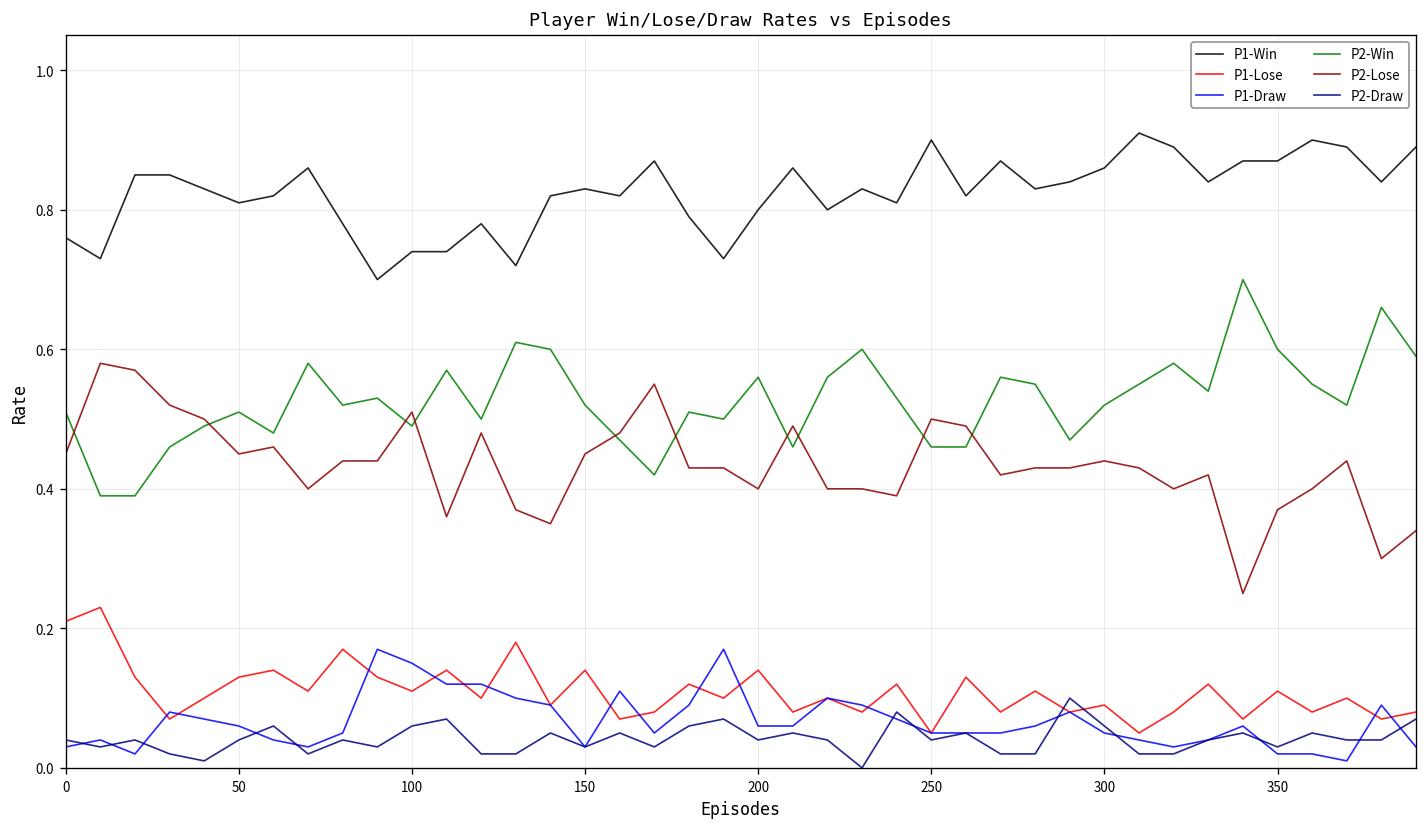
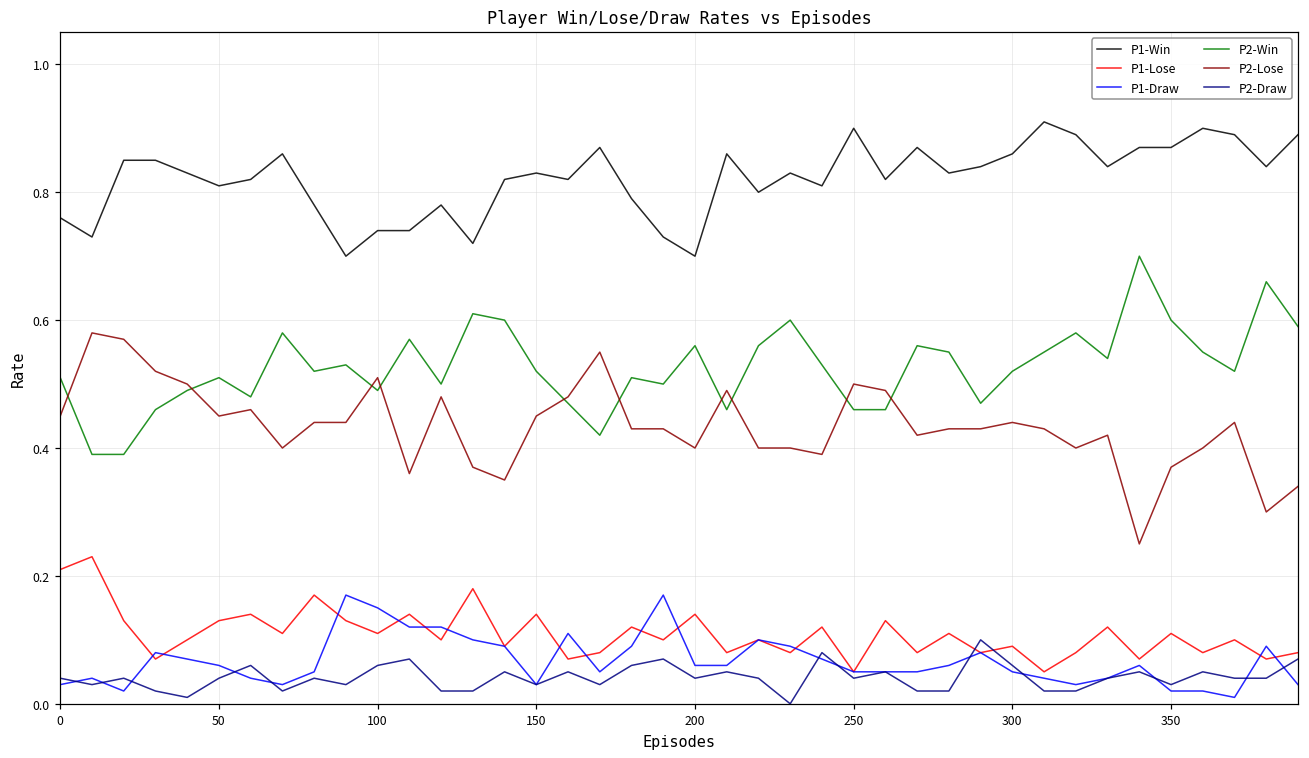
P1-Win, 200: 0.8 -> 0.7
